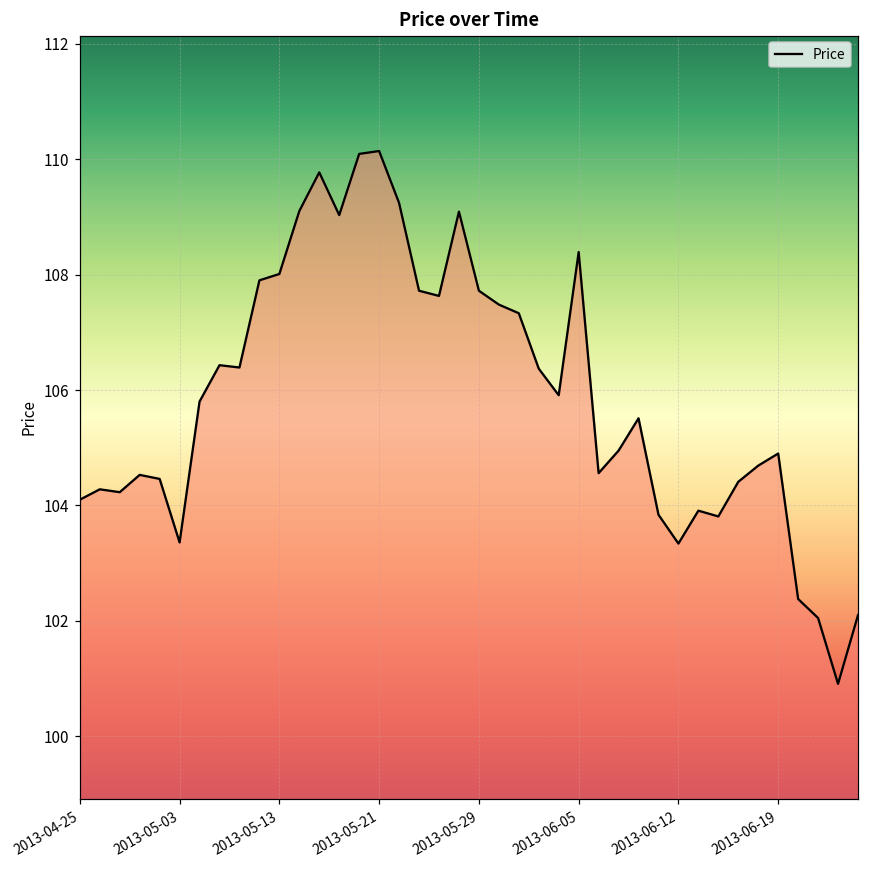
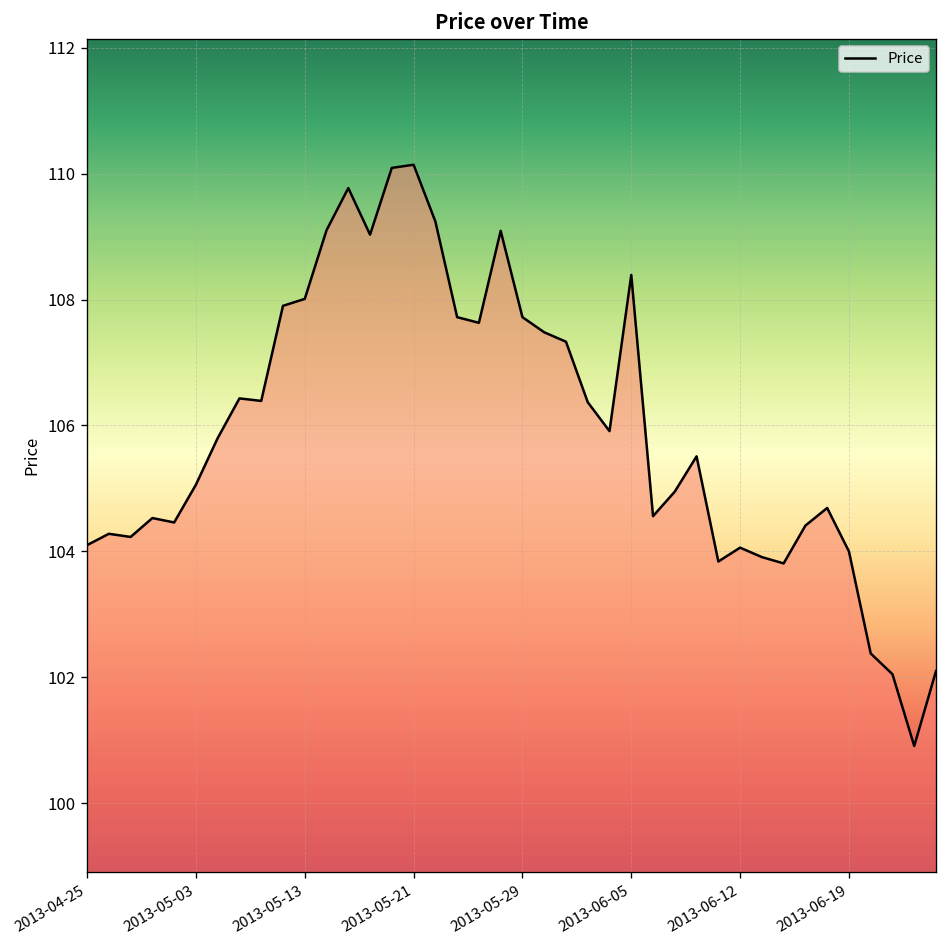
2013-05-03: 103.4 -> 105.1
2013-06-12: 103.3 -> 104.1
2013-06-19: 104.9 -> 104.0
